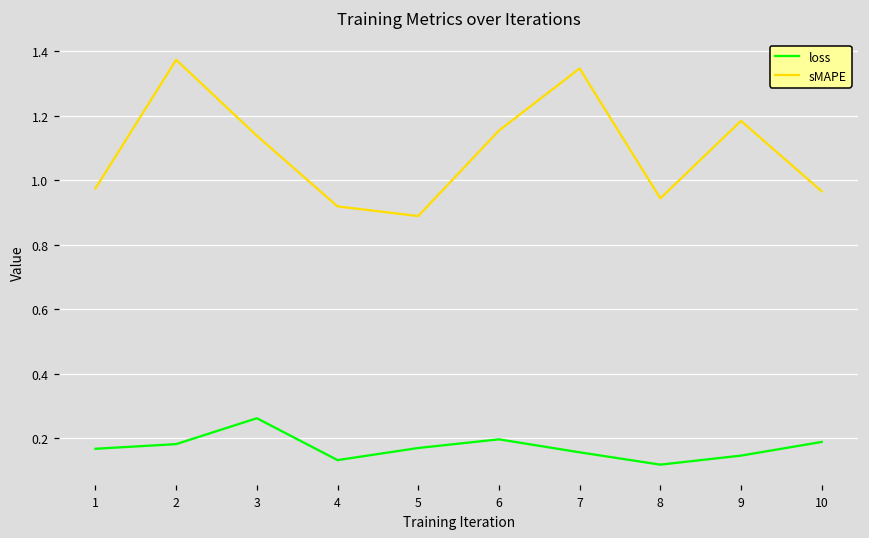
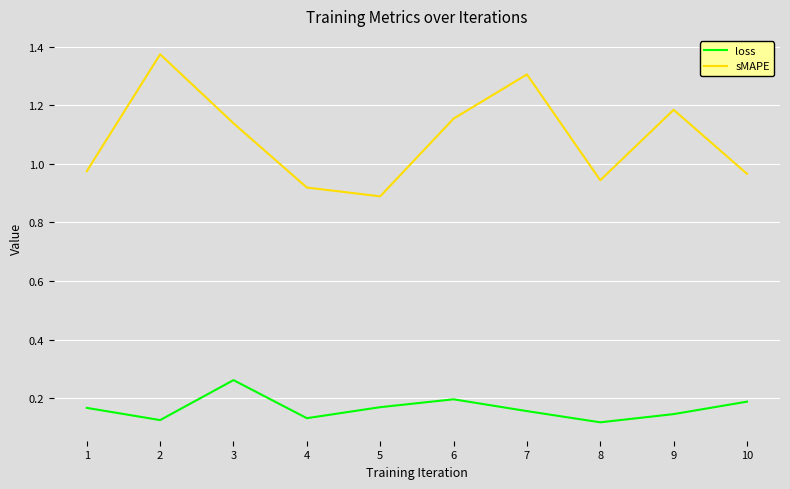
loss, 2: 0.18 -> 0.13
sMAPE, 7: 1.35 -> 1.30
